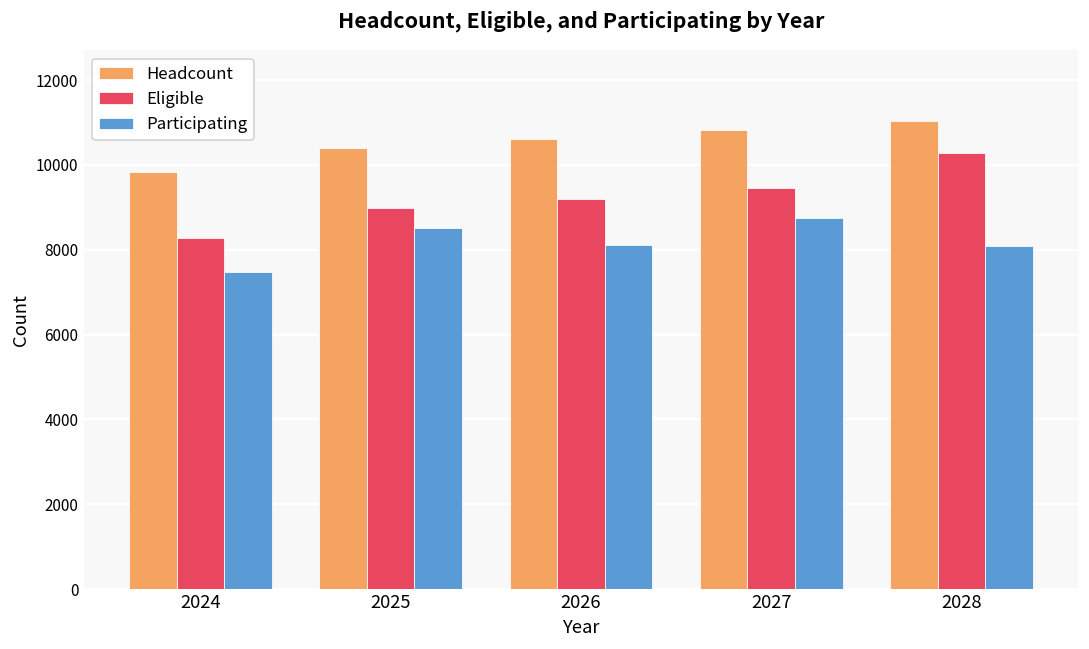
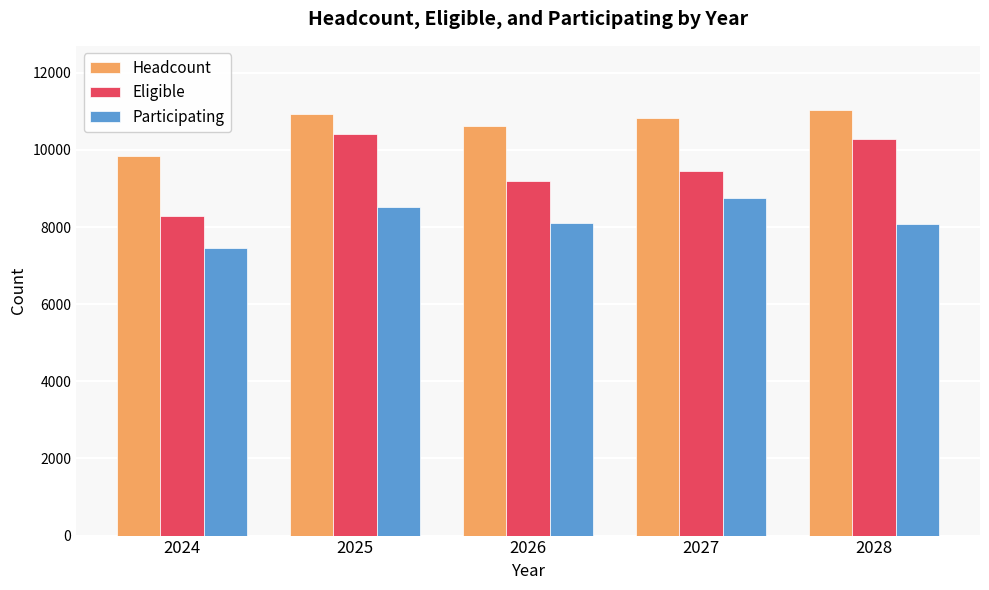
Headcount, 2025: 10400 -> 10900
Eligible, 2025: 9000 -> 10400
